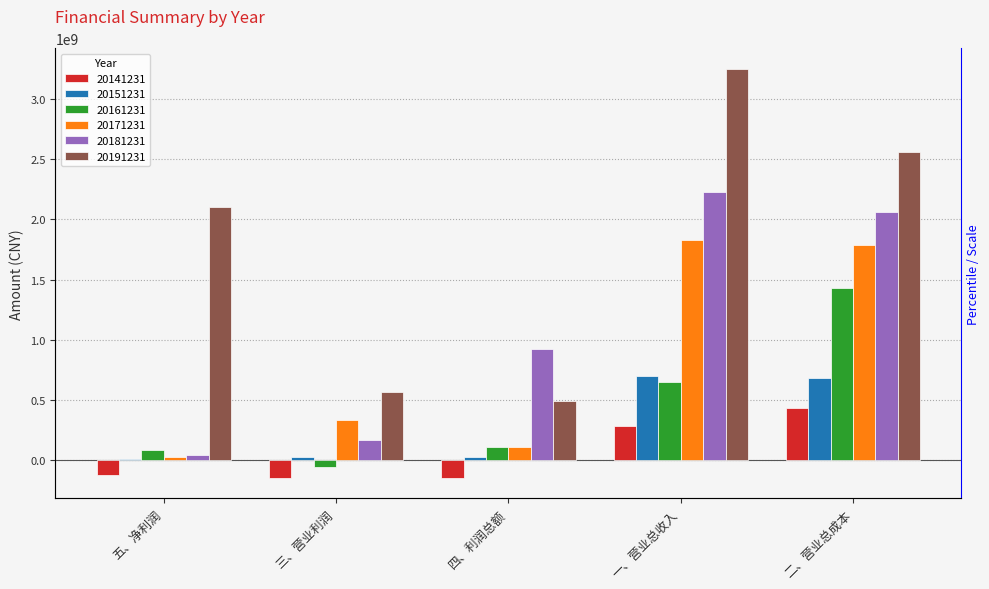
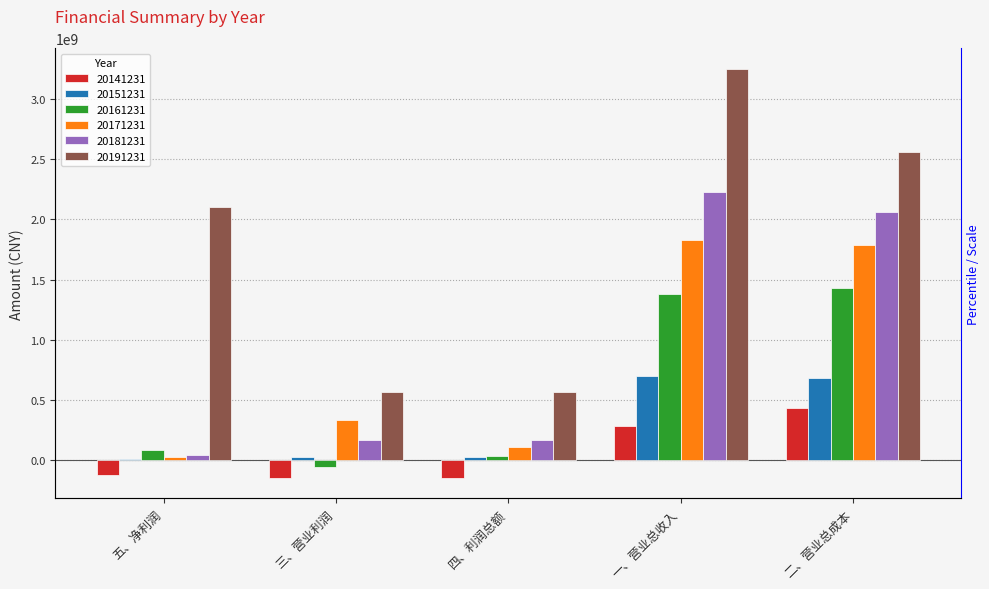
20161231, 四、利润总额: 110000000 -> 30000000
20181231, 四、利润总额: 920000000 -> 160000000
20191231, 四、利润总额: 490000000 -> 570000000
20161231, 一、营业总收入: 650000000 -> 1380000000
